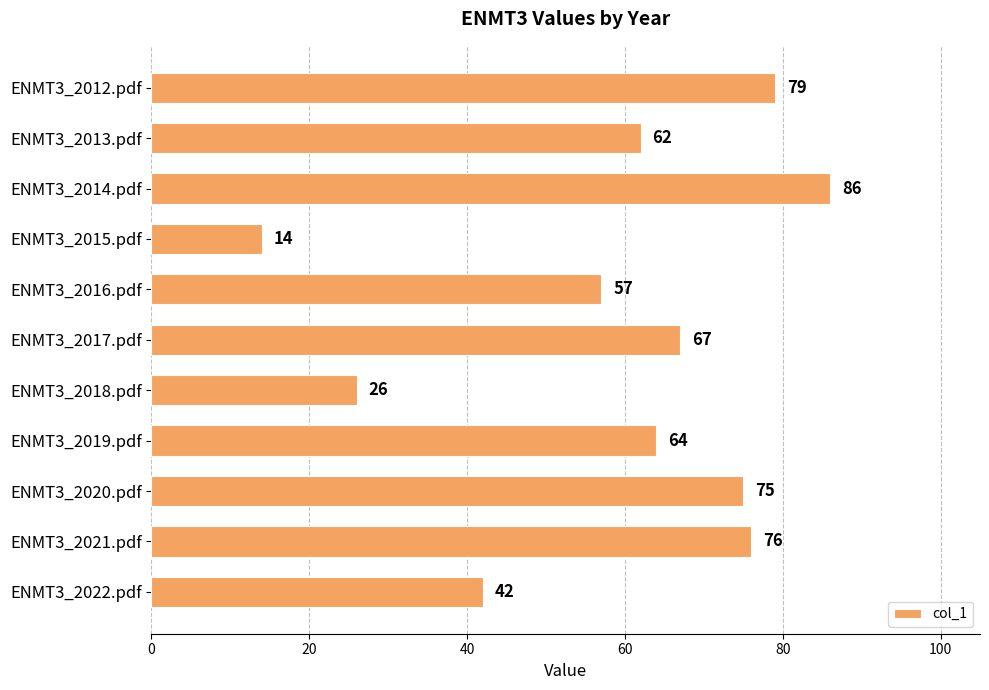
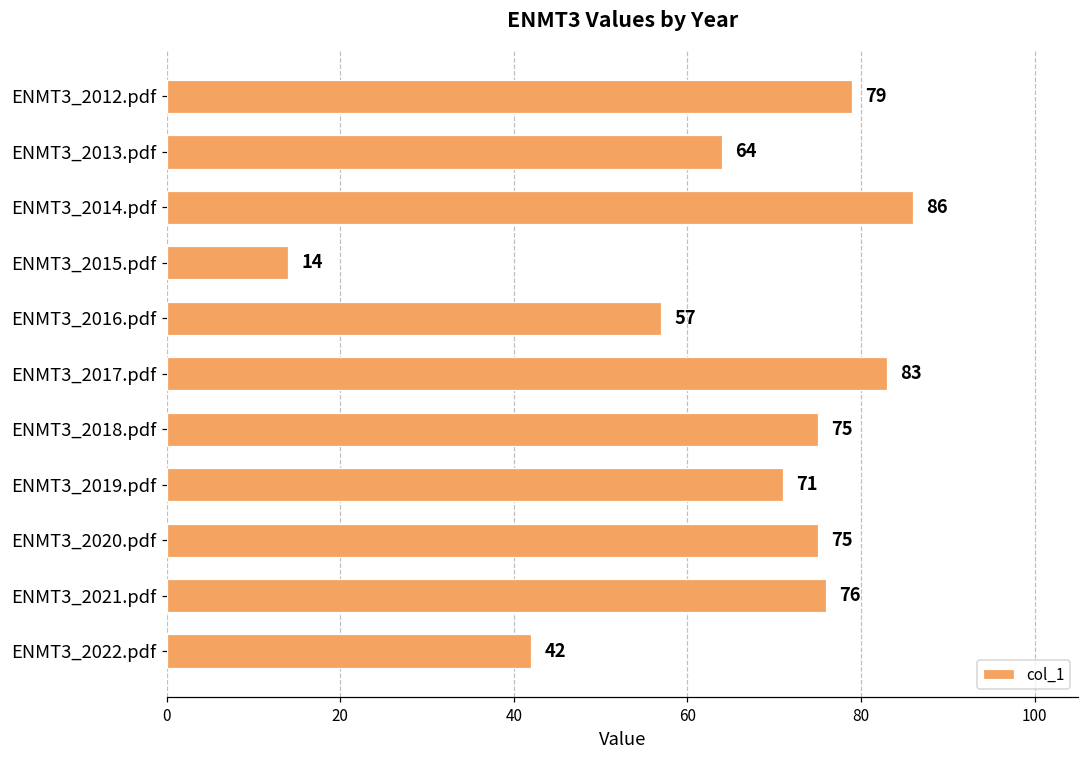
ENMT3_2013.pdf: 62 -> 64
ENMT3_2017.pdf: 67 -> 83
ENMT3_2018.pdf: 26 -> 75
ENMT3_2019.pdf: 64 -> 71
